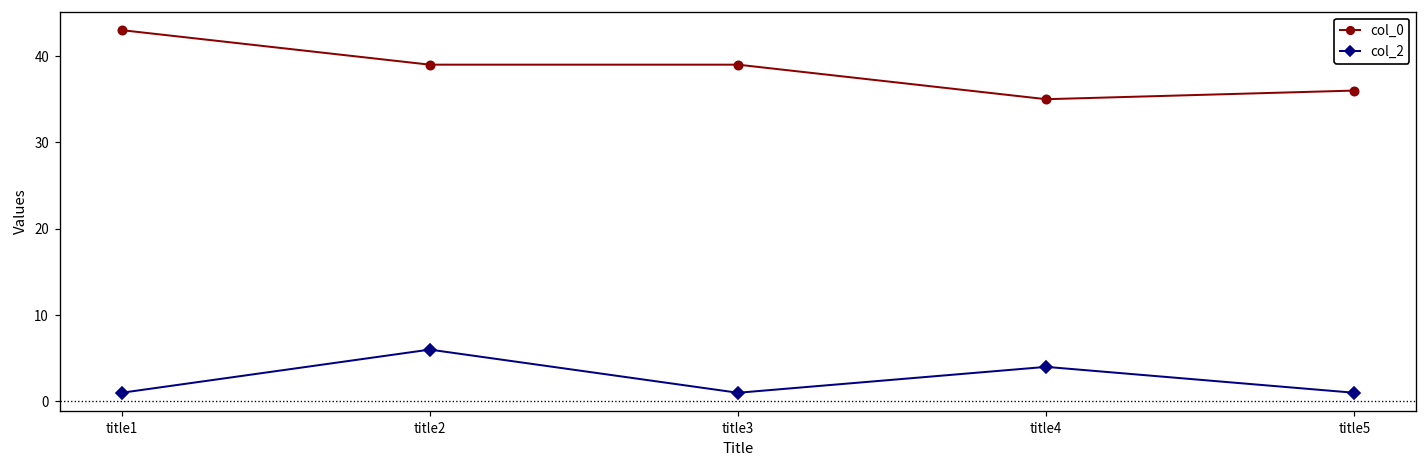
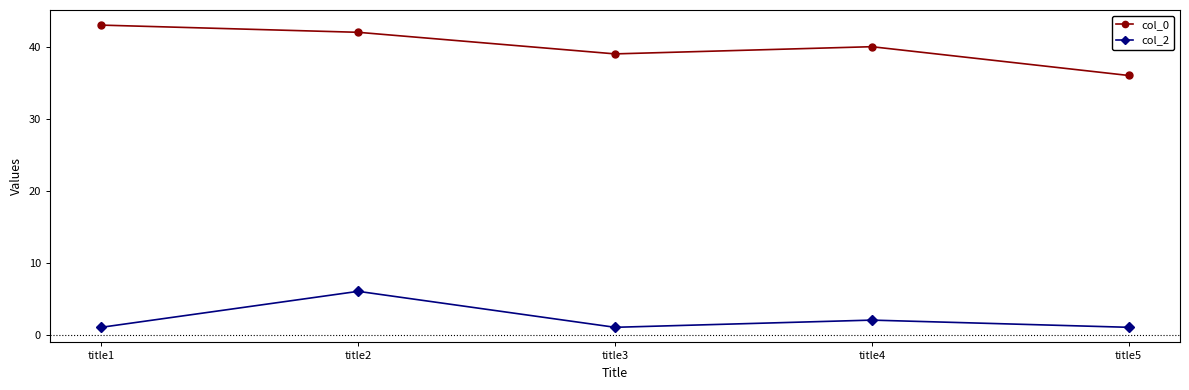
col_0, title2: 39 -> 42
col_0, title4: 35 -> 40
col_2, title4: 4 -> 2
